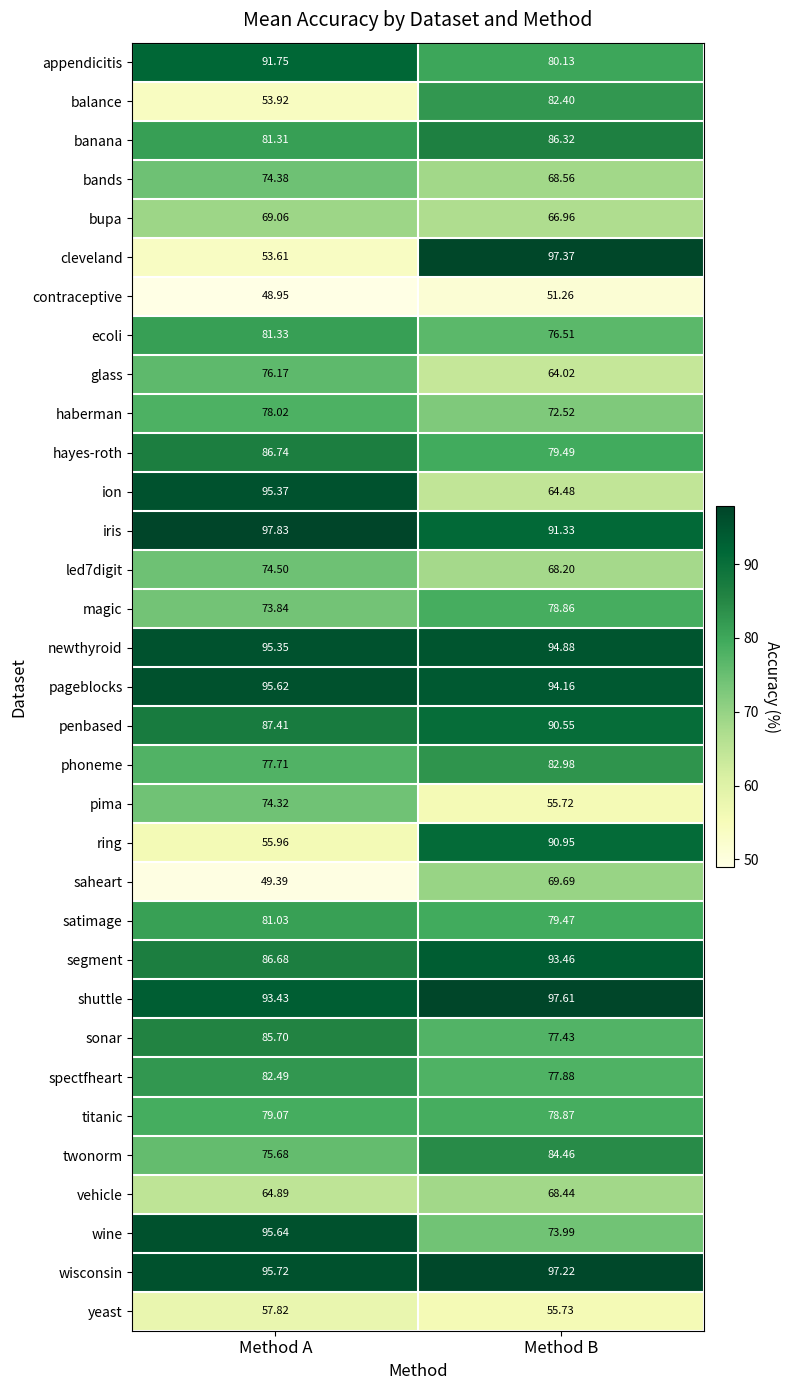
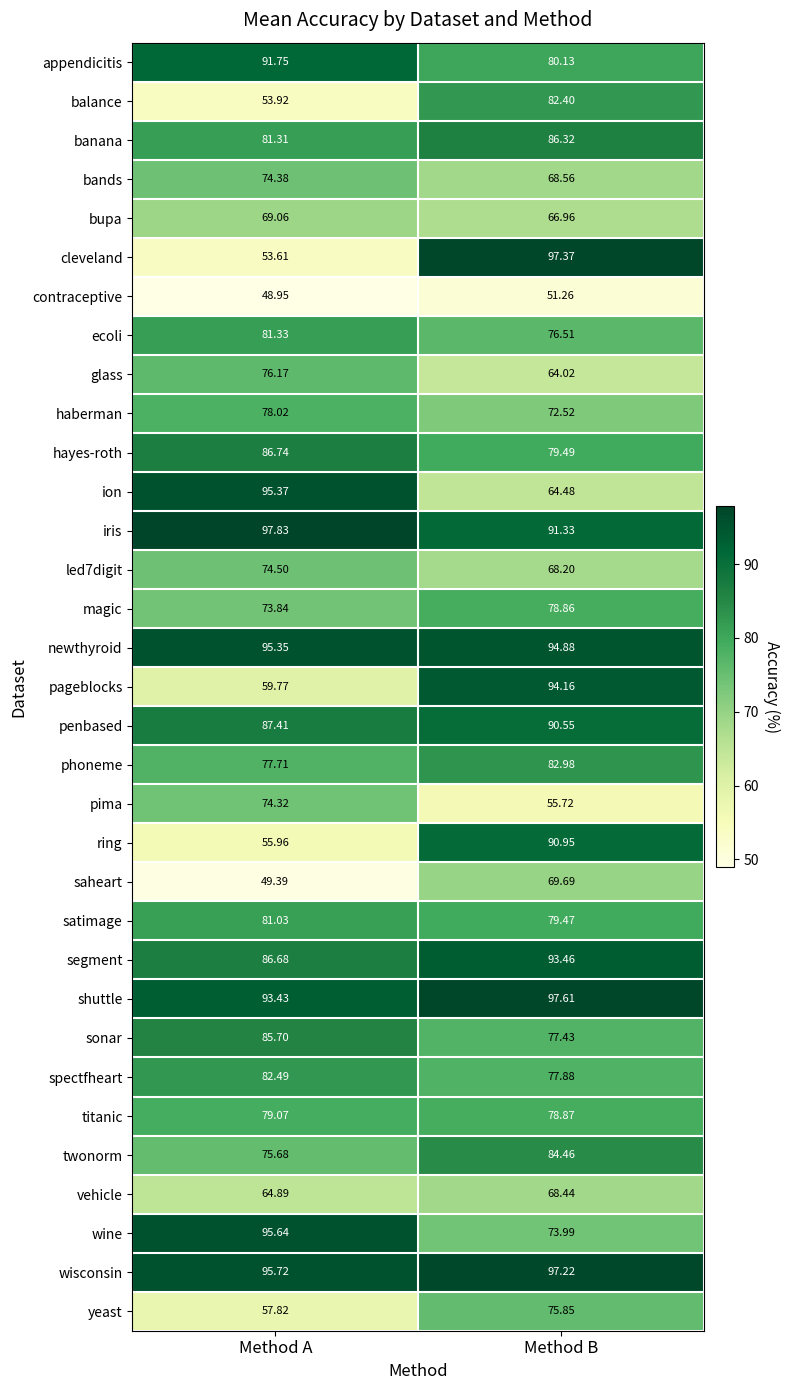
pageblocks, Method A: 95.62 -> 59.77
yeast, Method B: 55.73 -> 75.85
